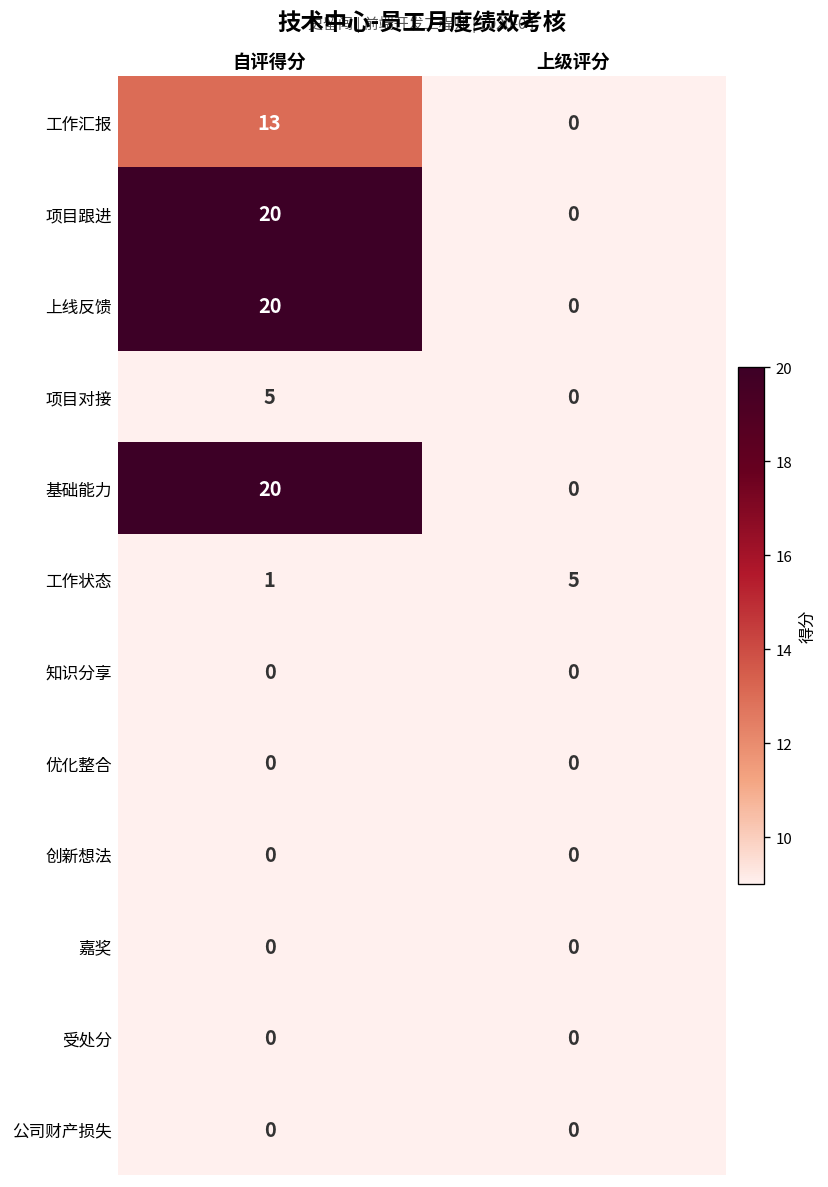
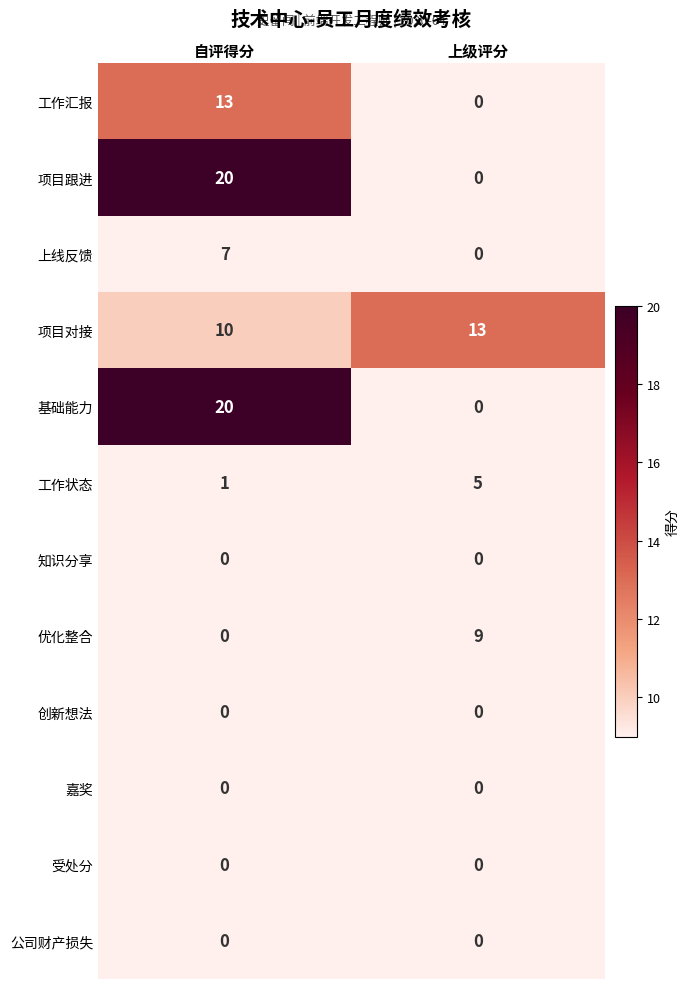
上线反馈, 自评得分: 20 -> 7
项目对接, 自评得分: 5 -> 10
项目对接, 上级评分: 0 -> 13
优化整合, 上级评分: 0 -> 9
